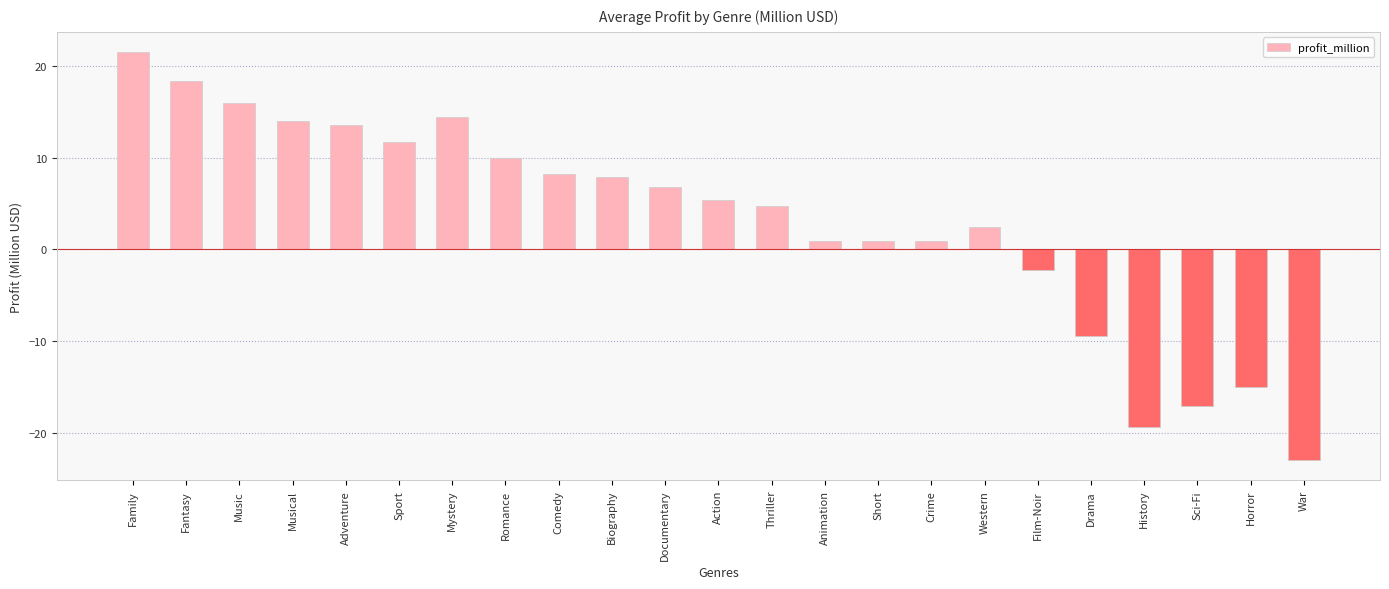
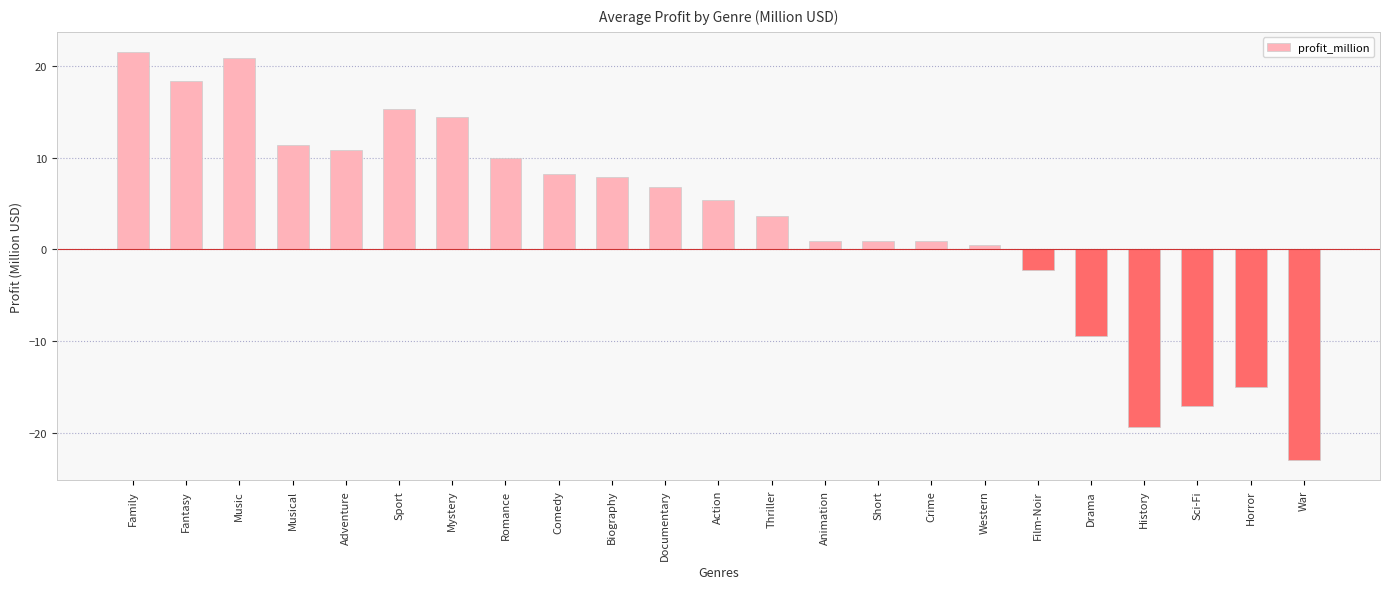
Music: 16 -> 21
Musical: 14 -> 11
Adventure: 14 -> 11
Sport: 12 -> 15
Thriller: 5 -> 4
Western: 2 -> 0
